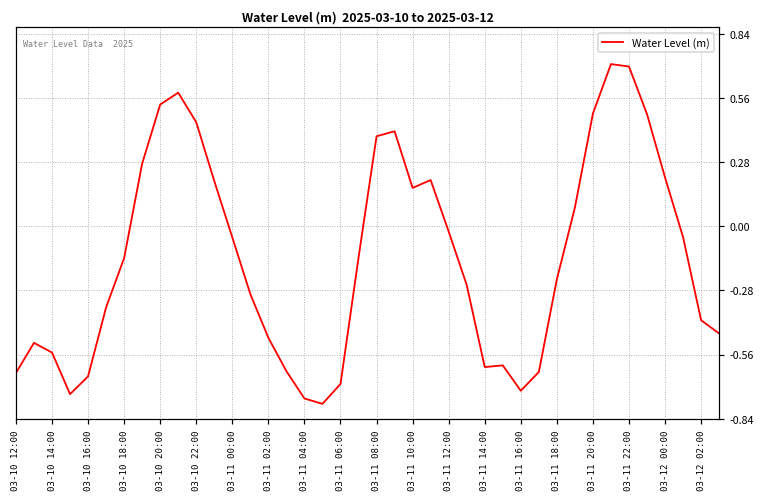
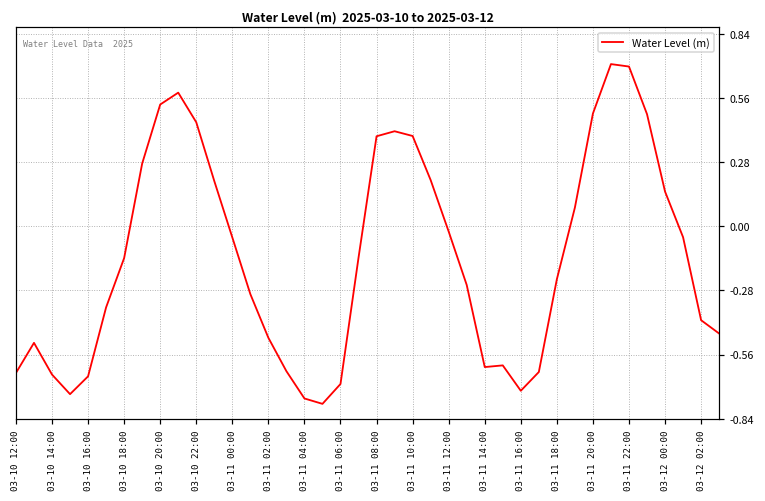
03-10 14:00: -0.55 -> -0.65
03-11 10:00: 0.17 -> 0.39
03-12 00:00: 0.21 -> 0.15
